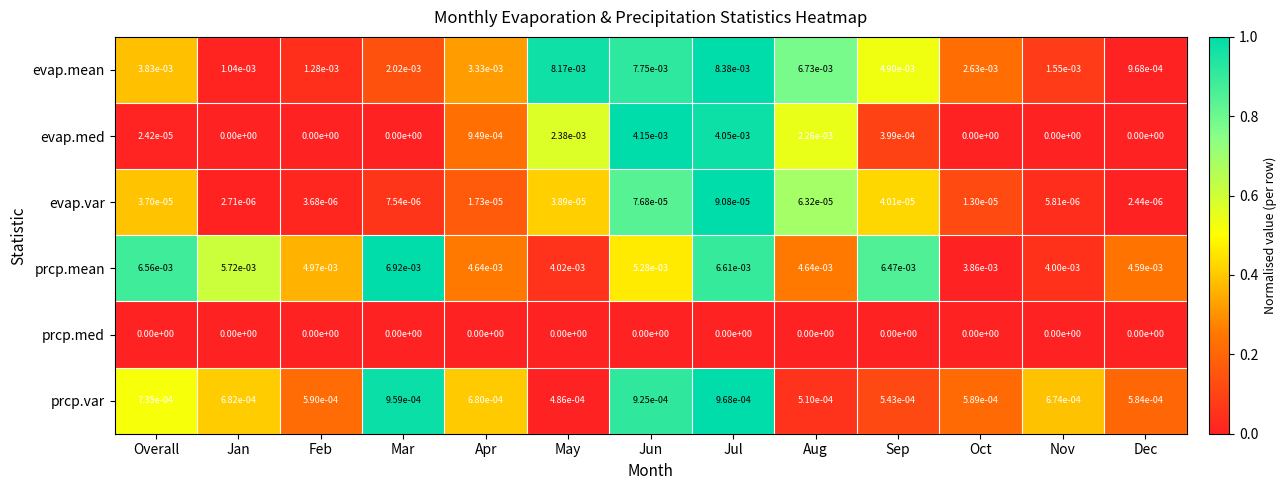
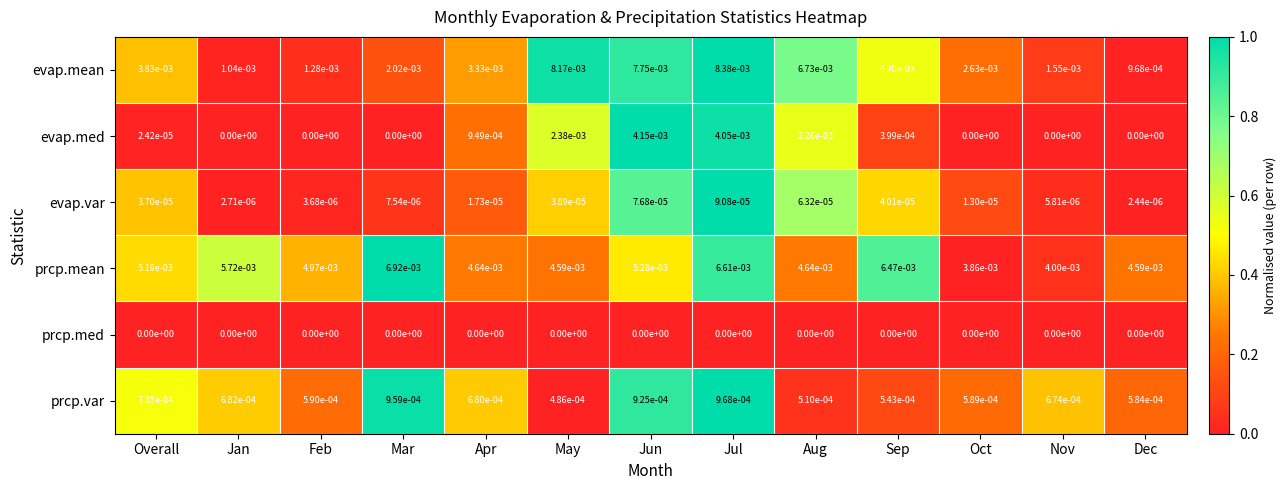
prcp.mean, Overall: 6.56e-03 -> 5.19e-03
prcp.mean, May: 4.02e-03 -> 4.59e-03
